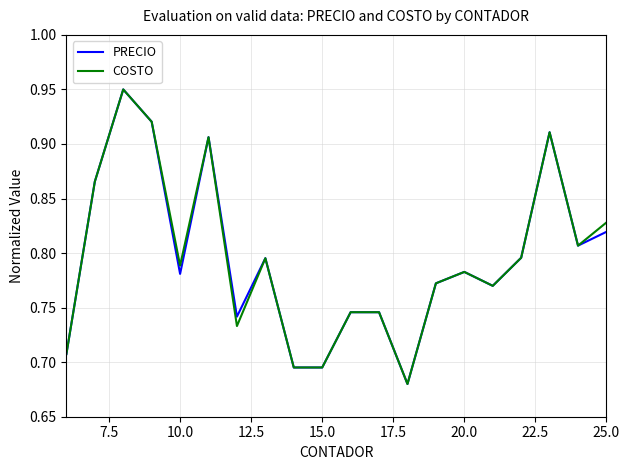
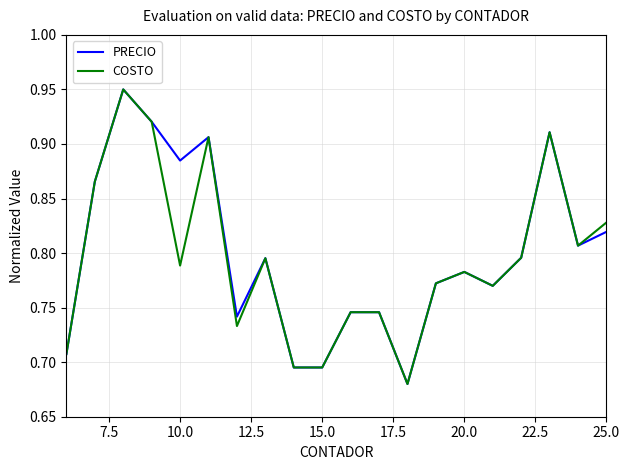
PRECIO, 10.0: 0.781 -> 0.885
